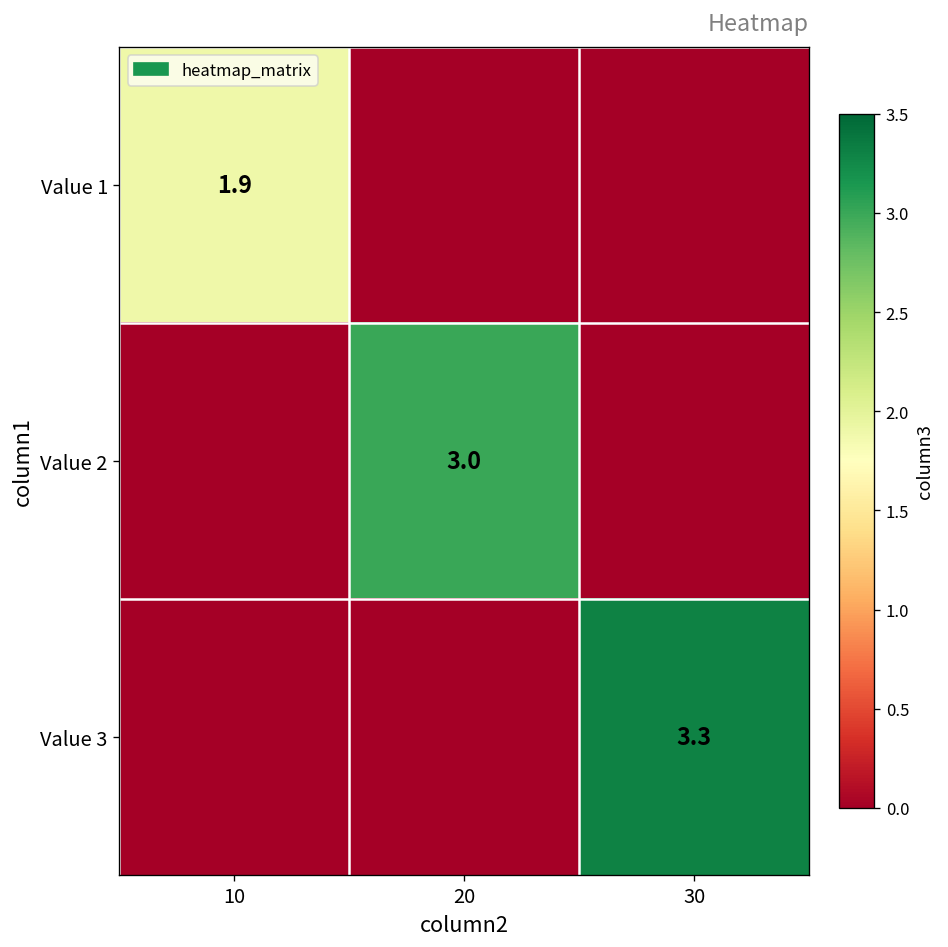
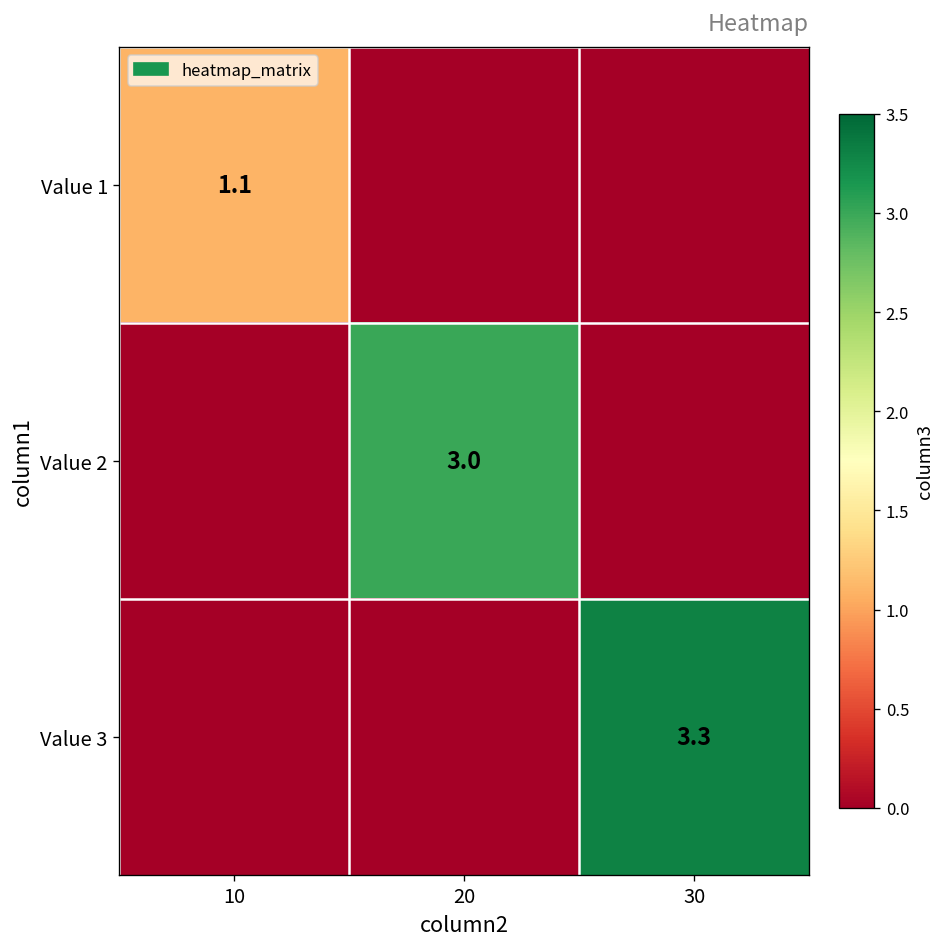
Value 1, 10: 1.9 -> 1.1
